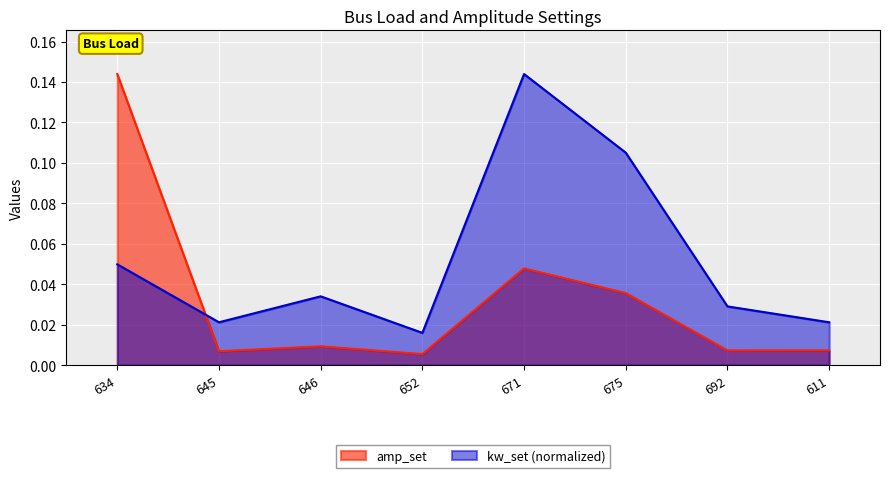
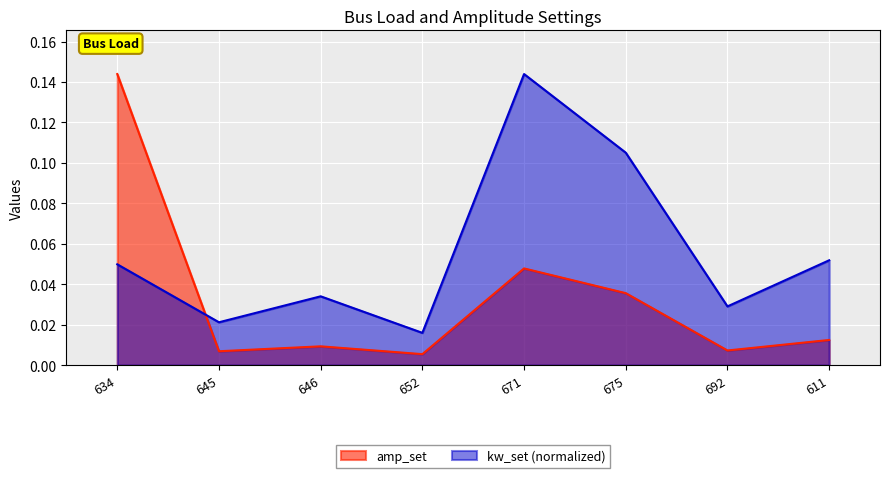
amp_set, 611: 0.007 -> 0.012
kw_set (normalized), 611: 0.021 -> 0.052
